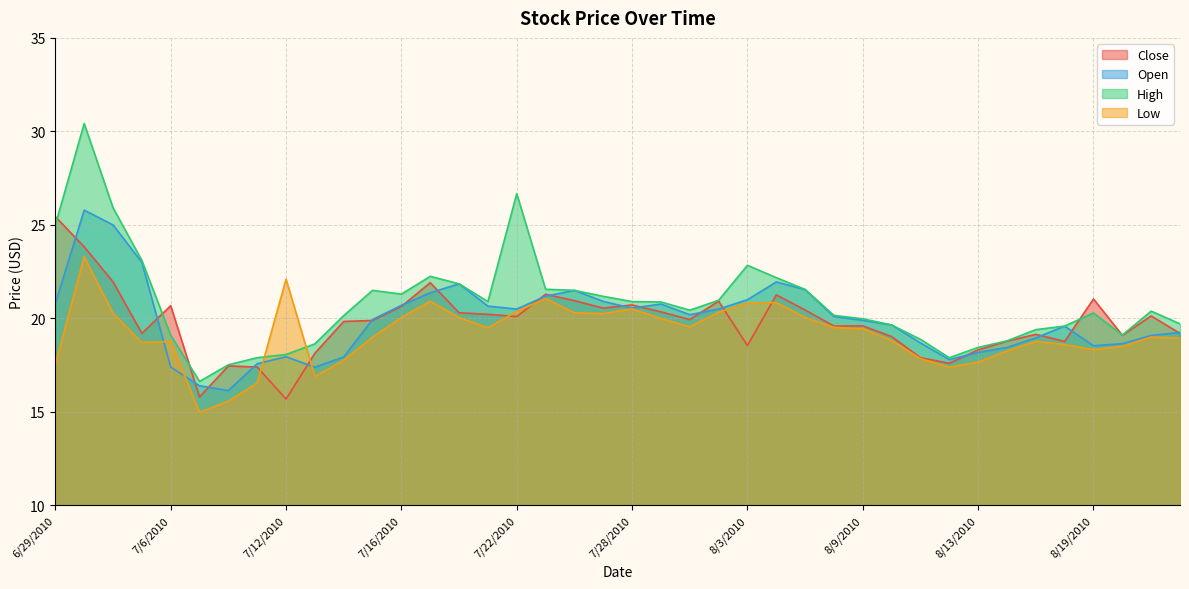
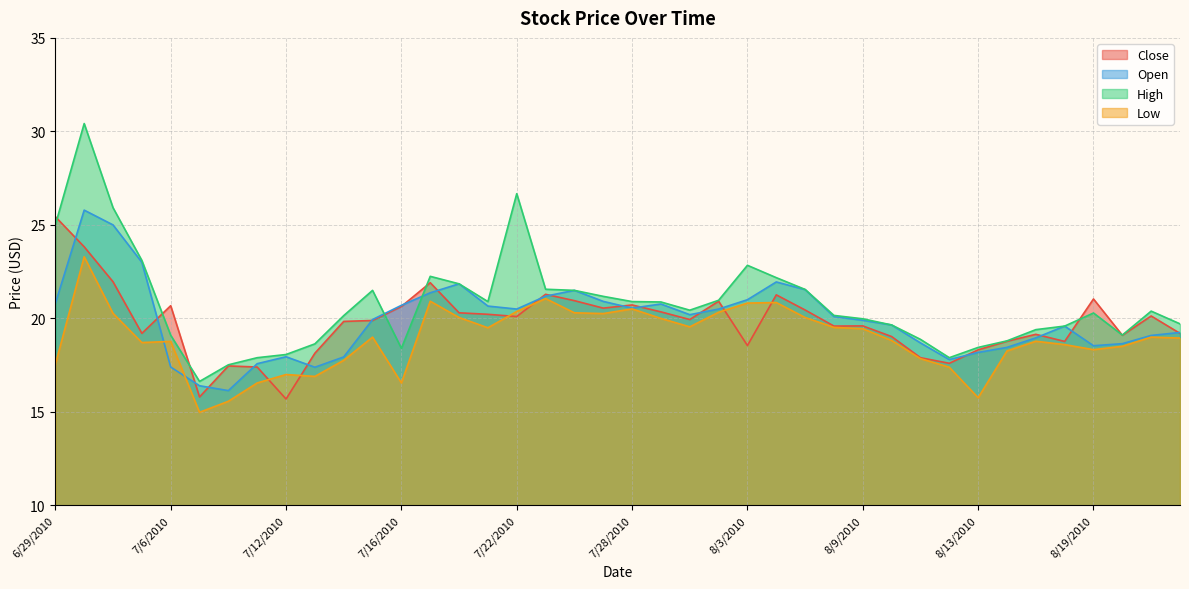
Low, 7/12/2010: 22.1 -> 17.0
High, 7/16/2010: 21.3 -> 18.4
Low, 7/16/2010: 20.1 -> 16.6
Low, 8/13/2010: 17.7 -> 15.8
